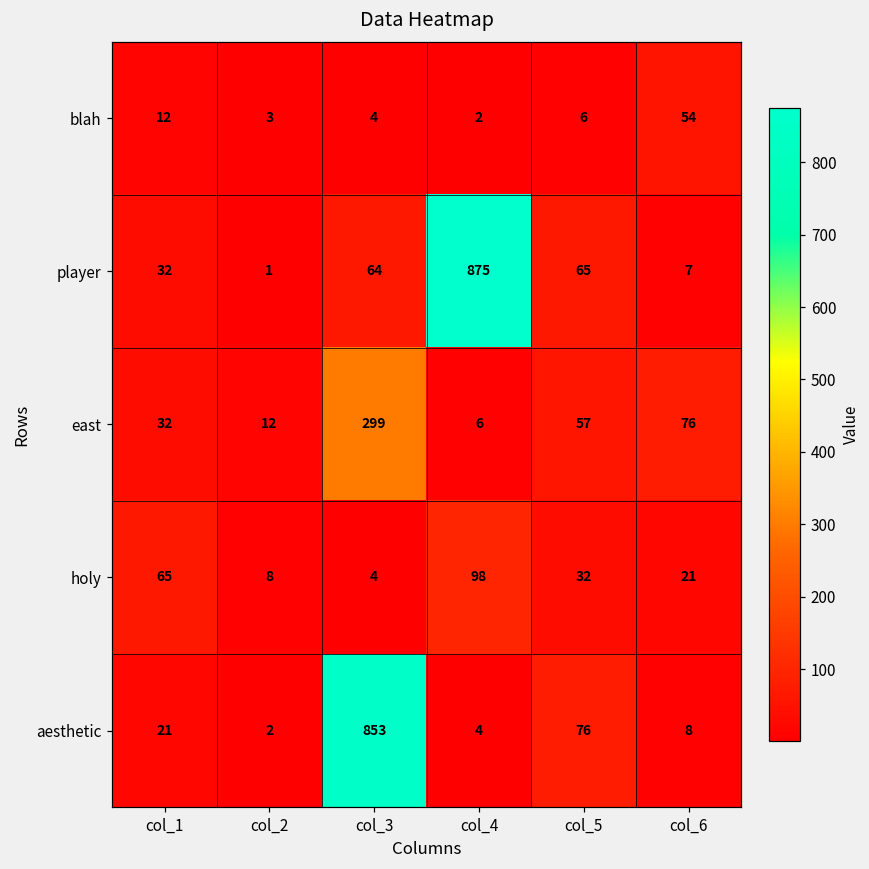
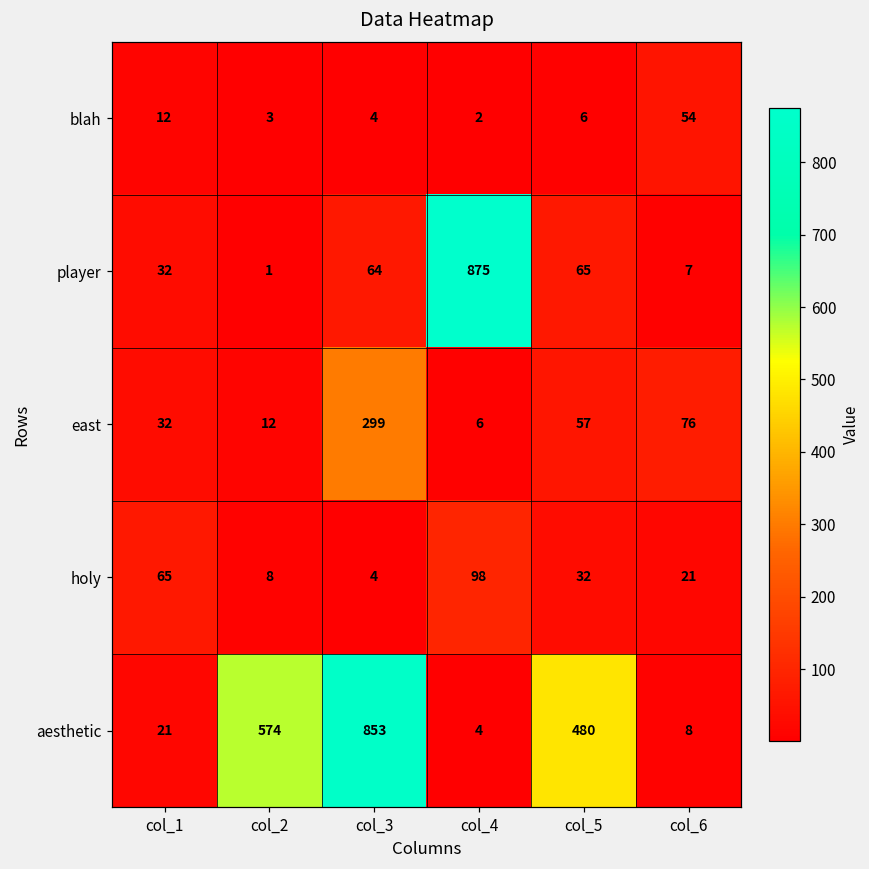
aesthetic, col_2: 2 -> 574
aesthetic, col_5: 76 -> 480
